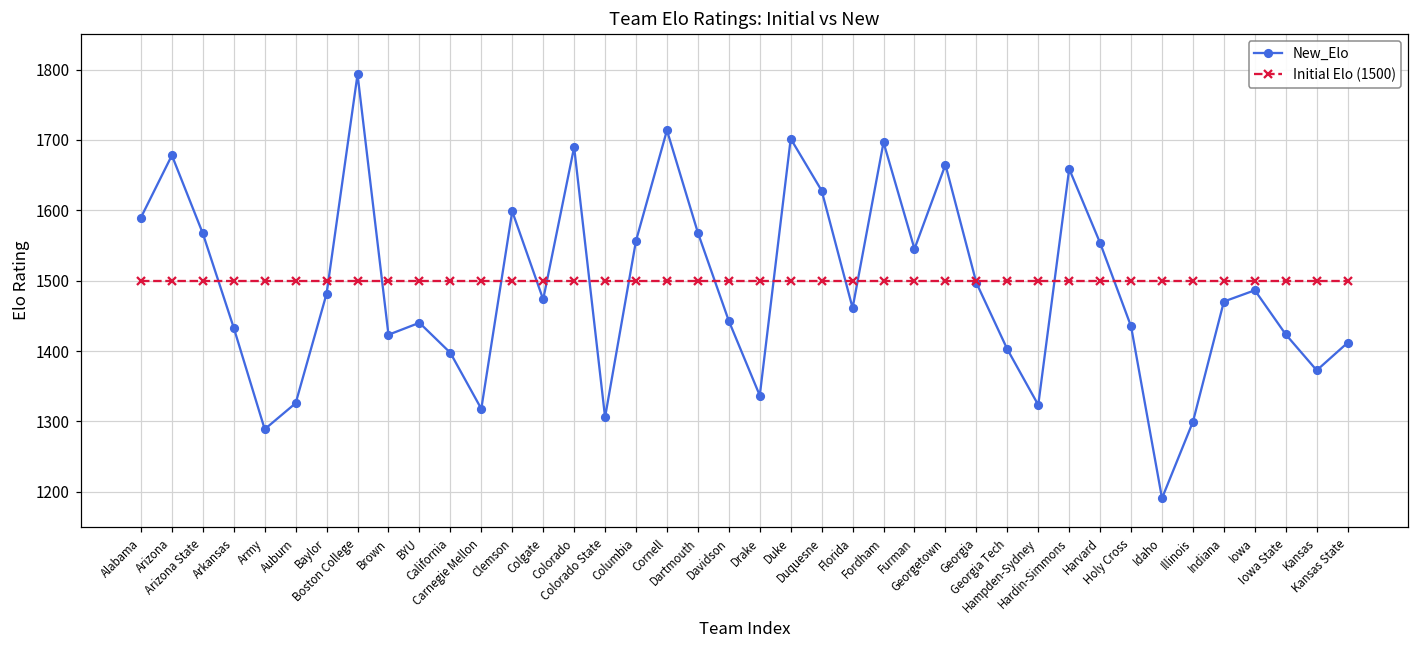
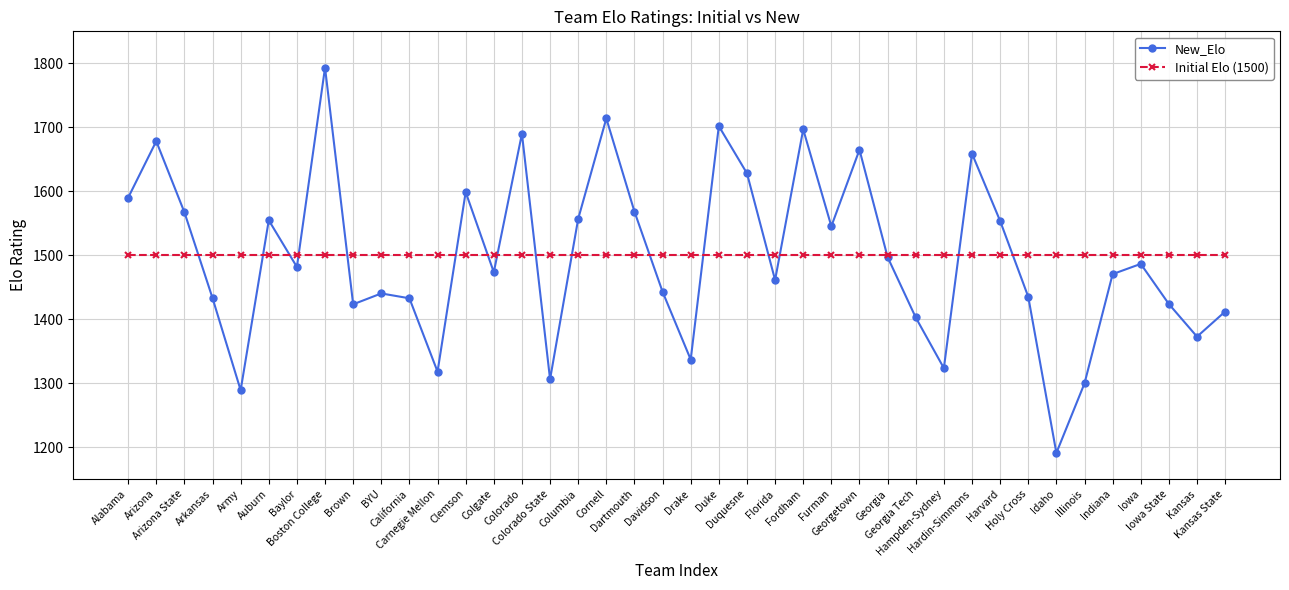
New_Elo, Auburn: 1330 -> 1550
New_Elo, California: 1400 -> 1430
